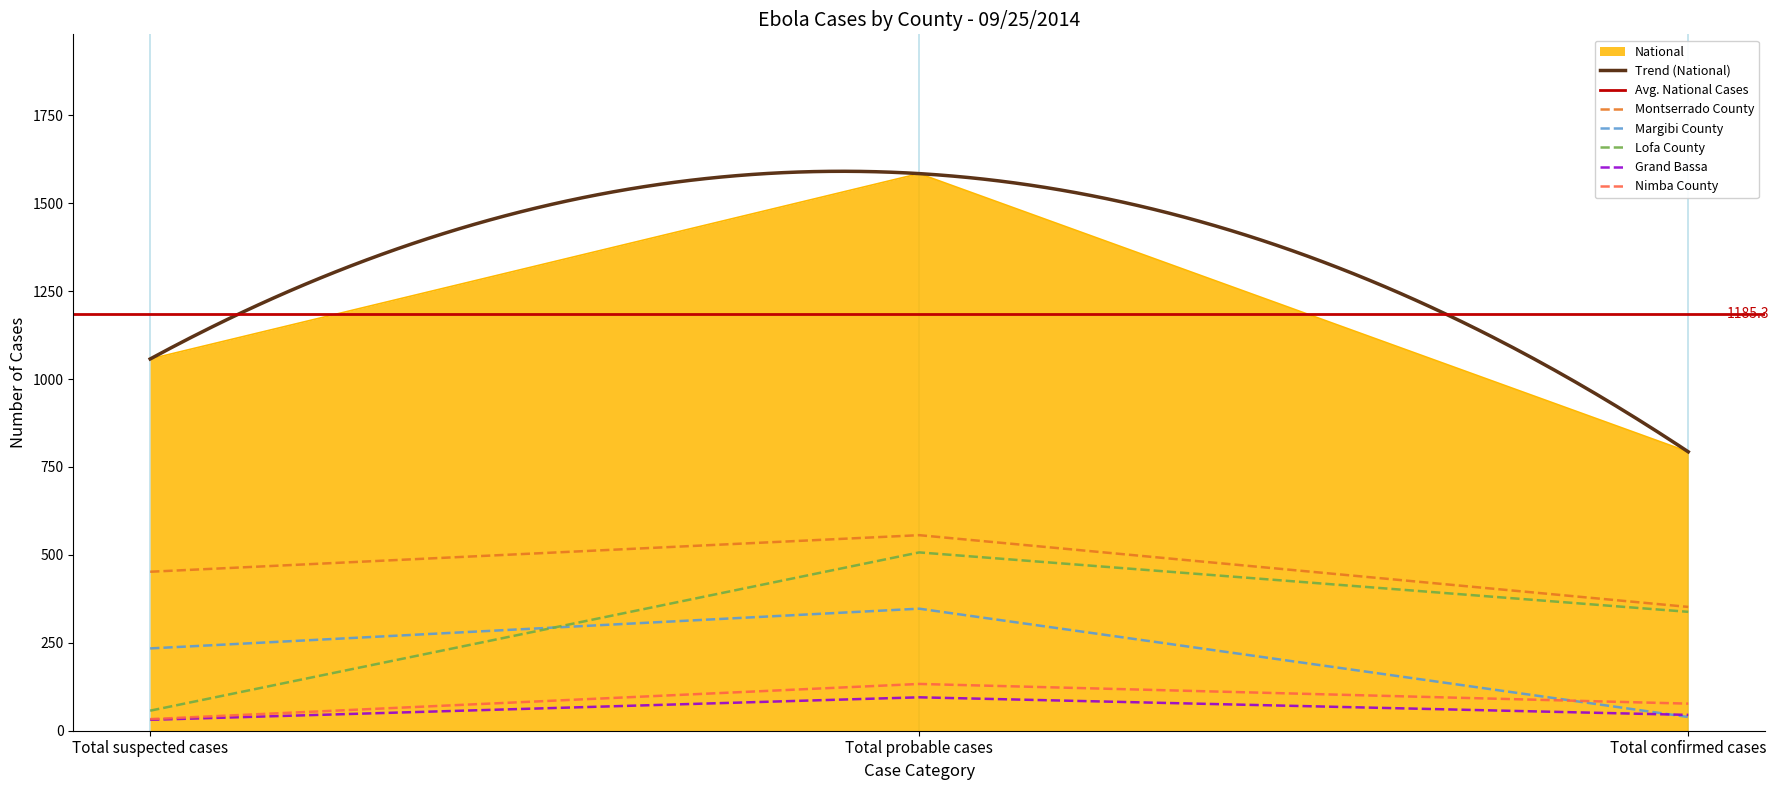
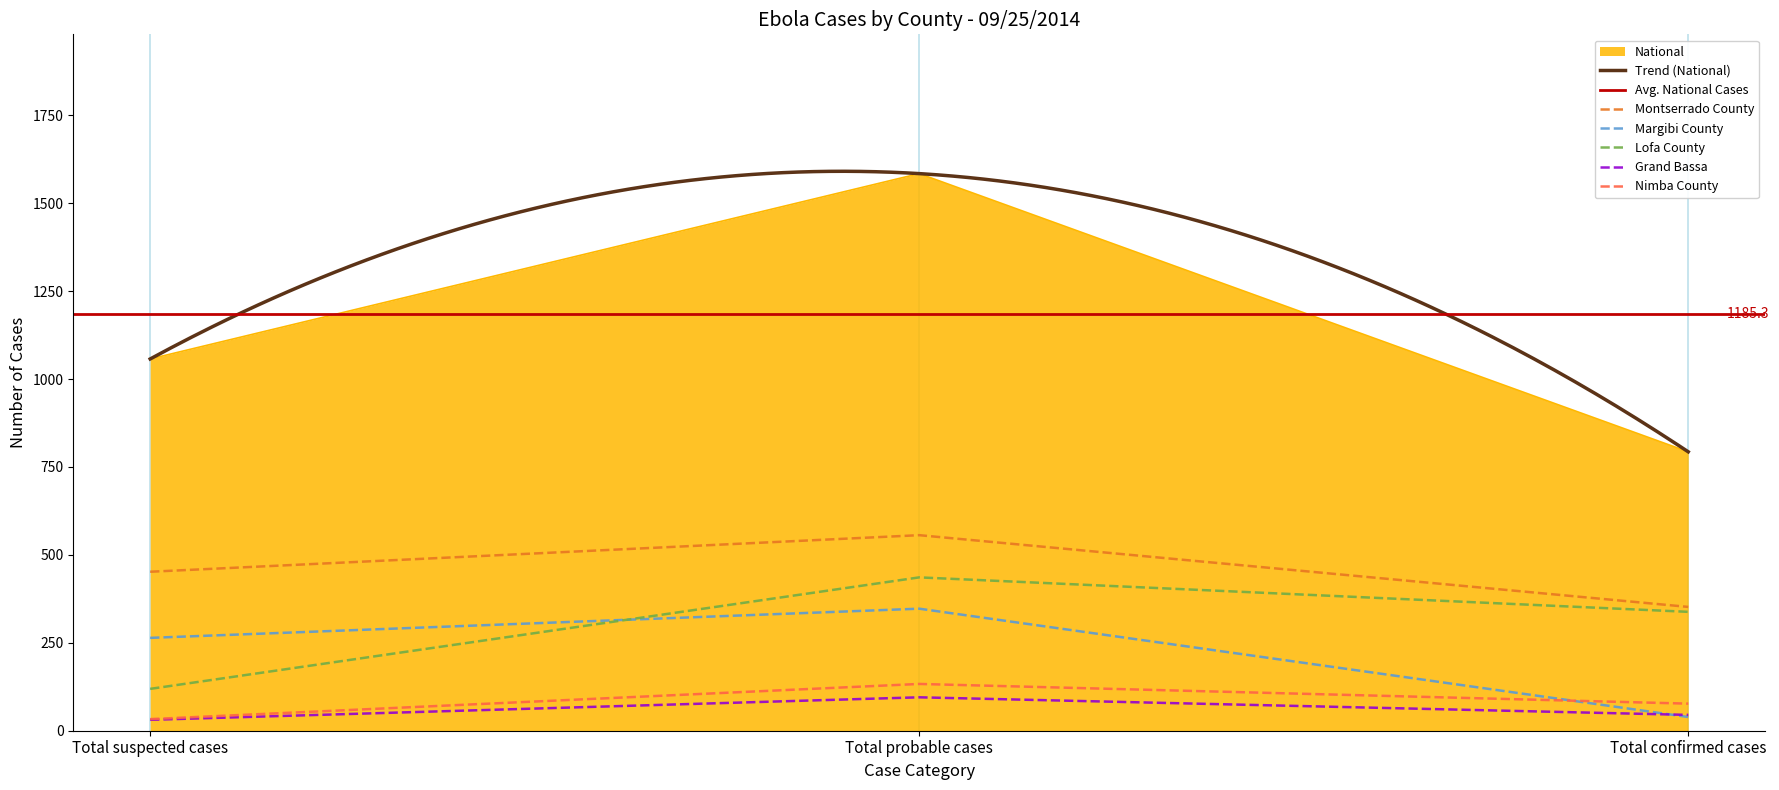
Margibi County, Total suspected cases: 230 -> 260
Lofa County, Total suspected cases: 60 -> 120
Lofa County, Total probable cases: 510 -> 440
